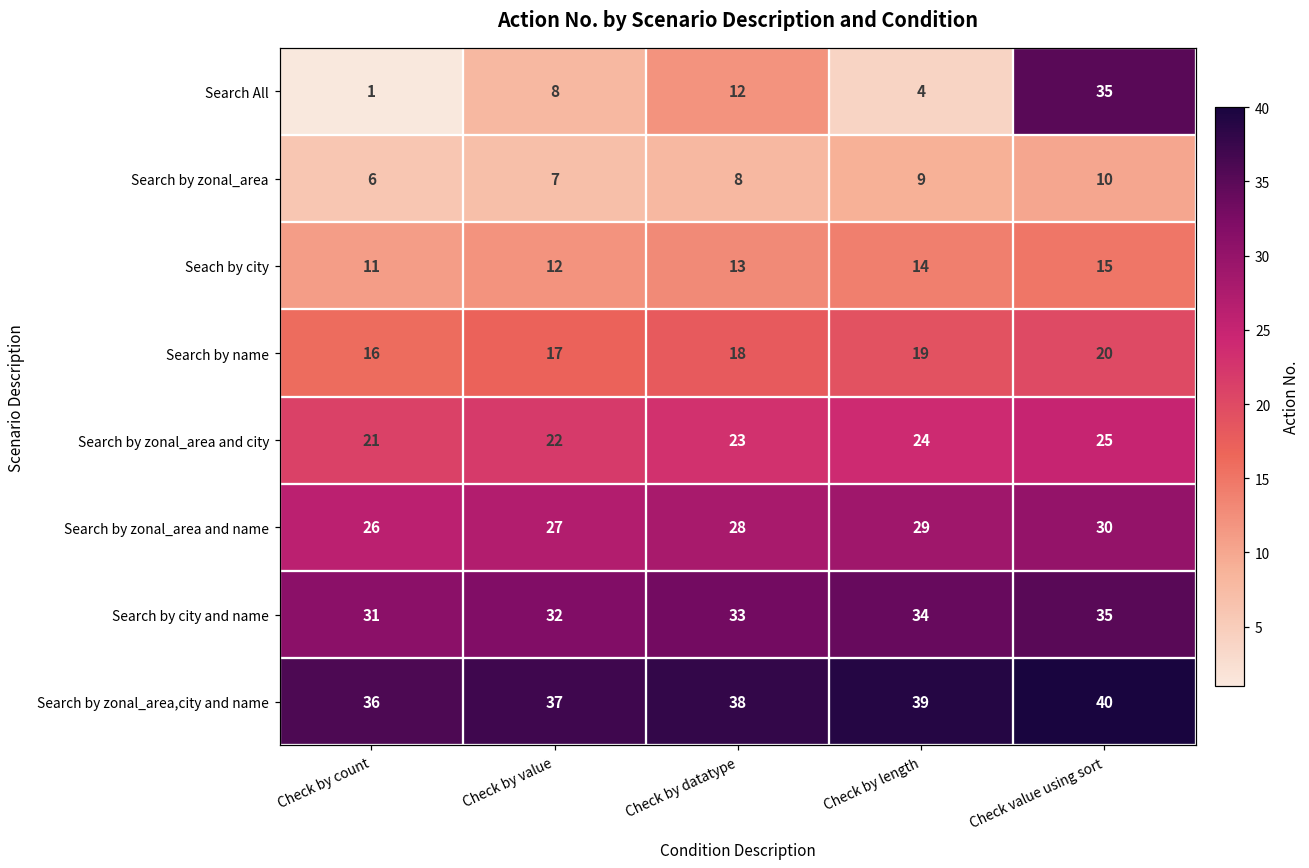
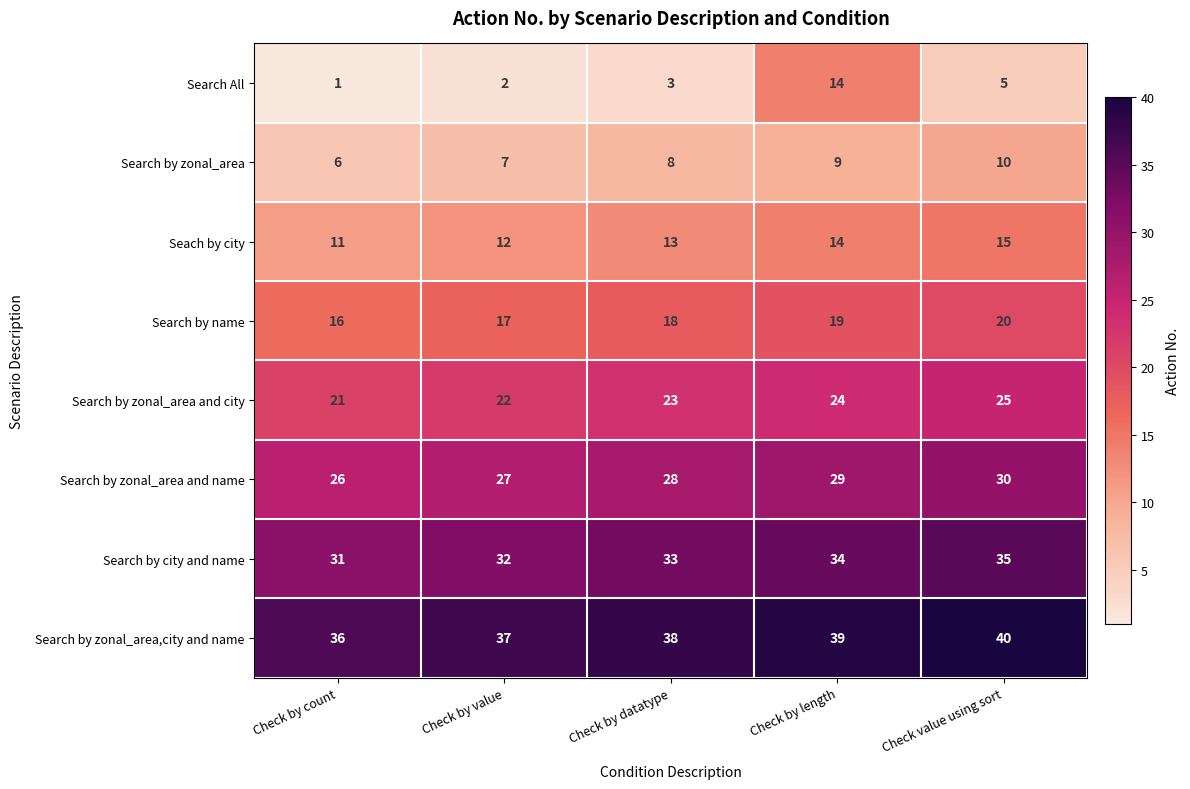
Search All, Check by value: 8 -> 2
Search All, Check by datatype: 12 -> 3
Search All, Check by length: 4 -> 14
Search All, Check value using sort: 35 -> 5
